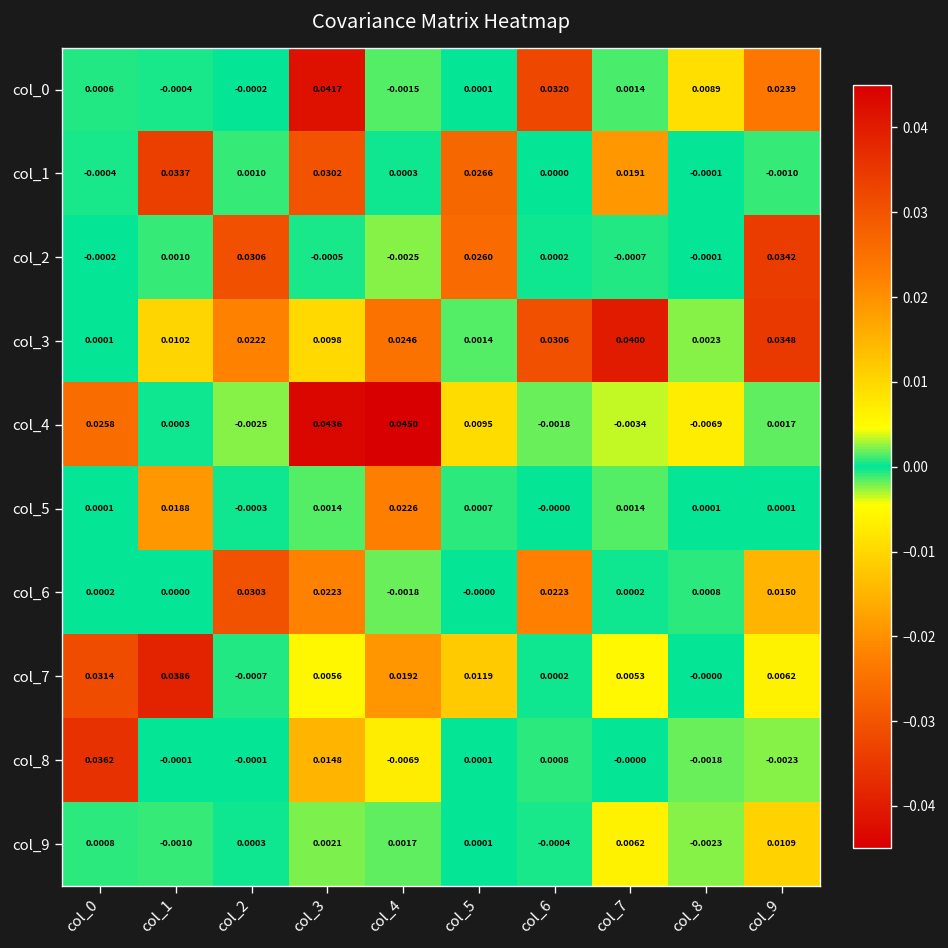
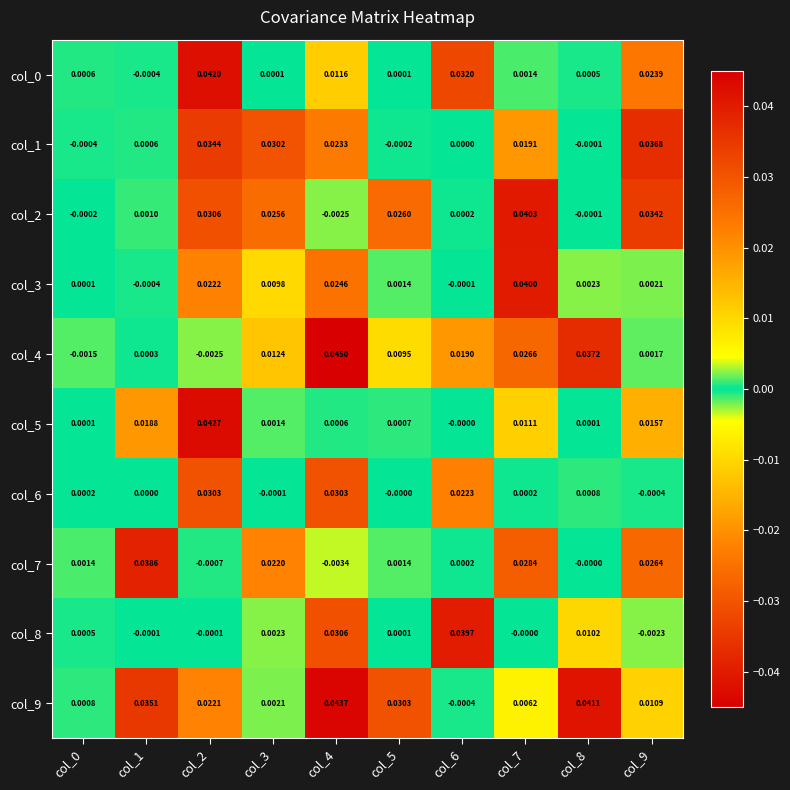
col_0, col_2: -0.0002 -> 0.0420
col_0, col_3: 0.0417 -> 0.0001
col_0, col_4: -0.0015 -> 0.0116
col_0, col_8: 0.0089 -> 0.0005
col_1, col_1: 0.0337 -> 0.0006
col_1, col_2: 0.0010 -> 0.0344
col_1, col_4: 0.0003 -> 0.0233
col_1, col_5: 0.0266 -> -0.0002
col_1, col_9: -0.0010 -> 0.0368
col_2, col_3: -0.0005 -> 0.0256
col_2, col_7: -0.0007 -> 0.0403
col_3, col_1: 0.0102 -> -0.0004
col_3, col_6: 0.0306 -> -0.0001
col_3, col_9: 0.0348 -> 0.0021
col_4, col_0: 0.0258 -> -0.0015
col_4, col_3: 0.0436 -> 0.0124
col_4, col_6: -0.0018 -> 0.0190
col_4, col_7: -0.0034 -> 0.0266
col_4, col_8: -0.0069 -> 0.0372
col_5, col_2: -0.0003 -> 0.0427
col_5, col_4: 0.0226 -> 0.0006
col_5, col_7: 0.0014 -> 0.0111
col_5, col_9: 0.0001 -> 0.0157
col_6, col_3: 0.0223 -> -0.0001
col_6, col_4: -0.0018 -> 0.0303
col_6, col_9: 0.0150 -> -0.0004
col_7, col_0: 0.0314 -> 0.0014
col_7, col_3: 0.0056 -> 0.0220
col_7, col_4: 0.0192 -> -0.0034
col_7, col_5: 0.0119 -> 0.0014
col_7, col_7: 0.0053 -> 0.0284
col_7, col_9: 0.0062 -> 0.0264
col_8, col_0: 0.0362 -> 0.0005
col_8, col_3: 0.0148 -> 0.0023
col_8, col_4: -0.0069 -> 0.0306
col_8, col_6: 0.0008 -> 0.0397
col_8, col_8: -0.0018 -> 0.0102
col_9, col_1: -0.0010 -> 0.0351
col_9, col_2: 0.0003 -> 0.0221
col_9, col_4: 0.0017 -> 0.0437
col_9, col_5: 0.0001 -> 0.0303
col_9, col_8: -0.0023 -> 0.0411
